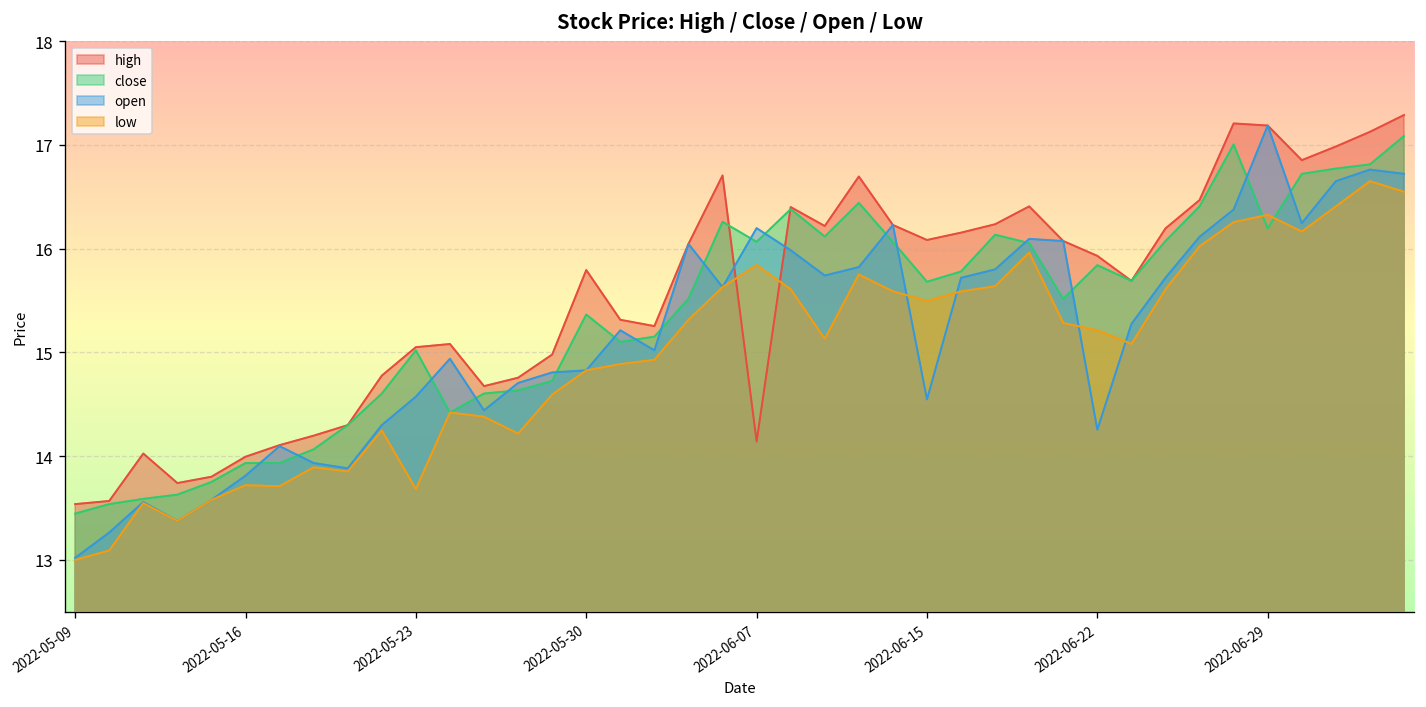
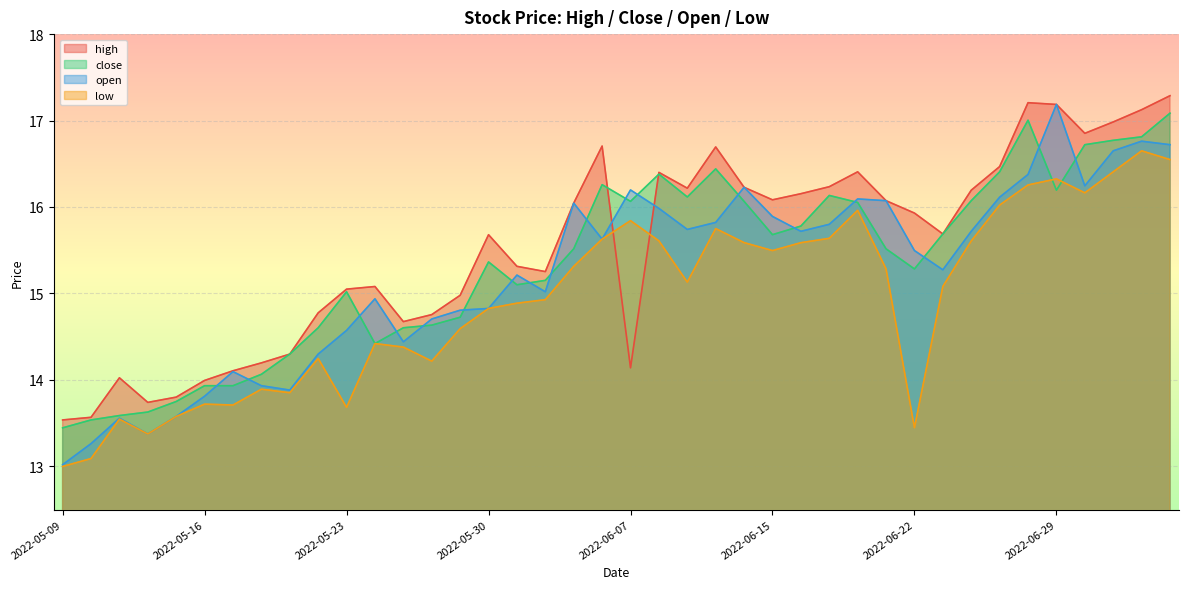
high, 2022-05-30: 15.8 -> 15.7
open, 2022-06-15: 14.5 -> 15.9
close, 2022-06-22: 15.8 -> 15.3
open, 2022-06-22: 14.3 -> 15.5
low, 2022-06-22: 15.2 -> 13.4
